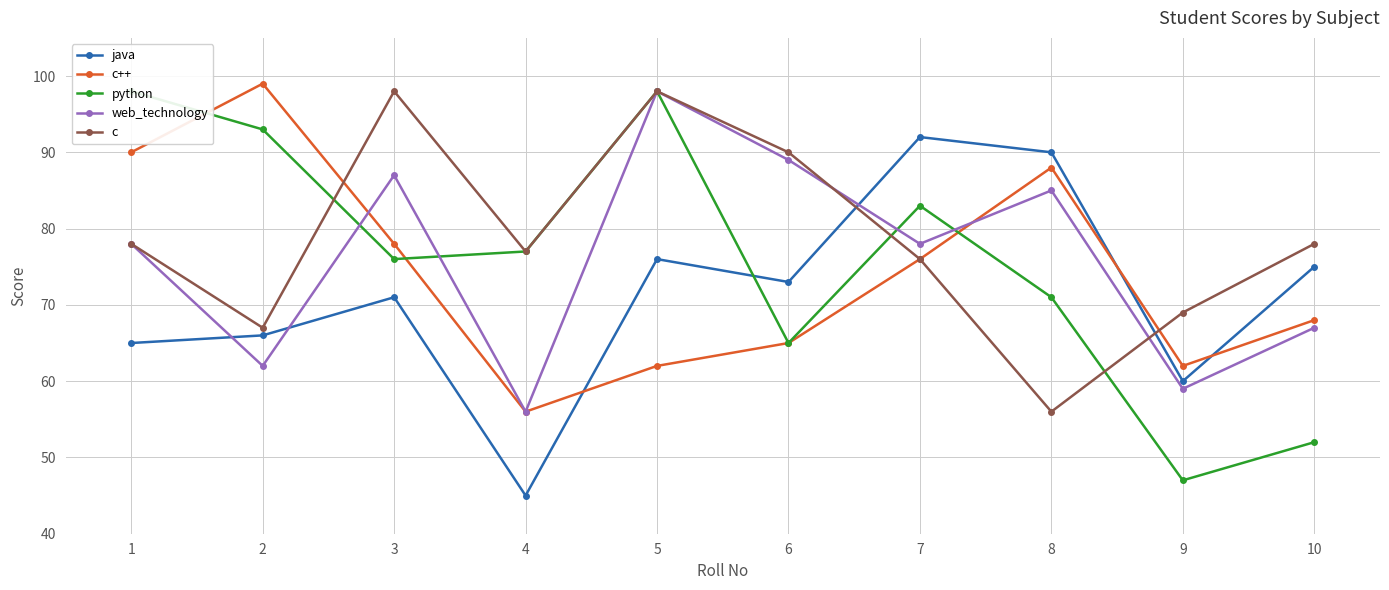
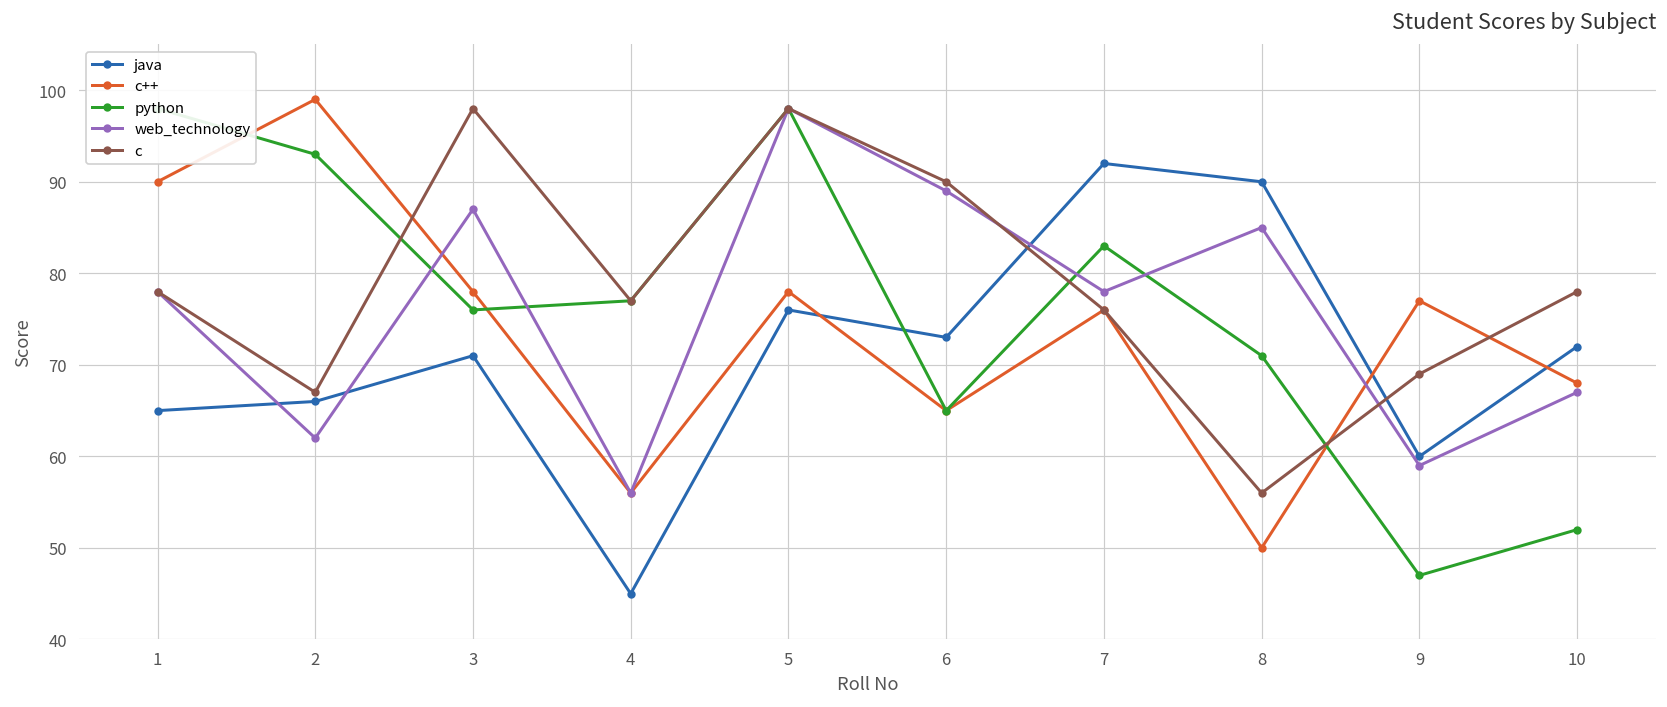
c++, 5: 62 -> 78
c++, 8: 88 -> 50
c++, 9: 62 -> 77
java, 10: 75 -> 72
